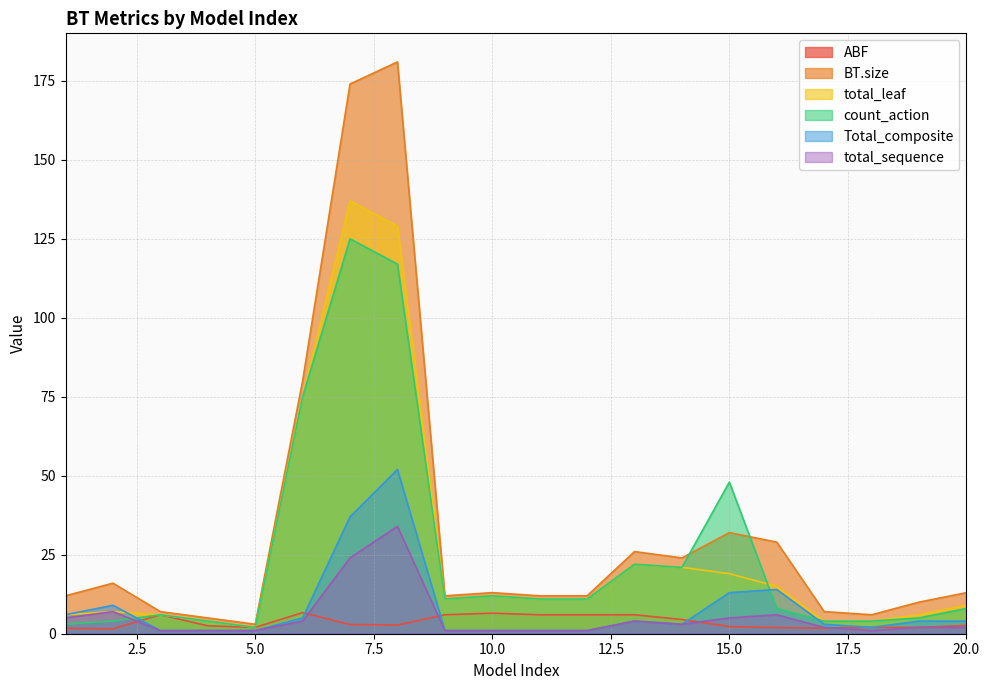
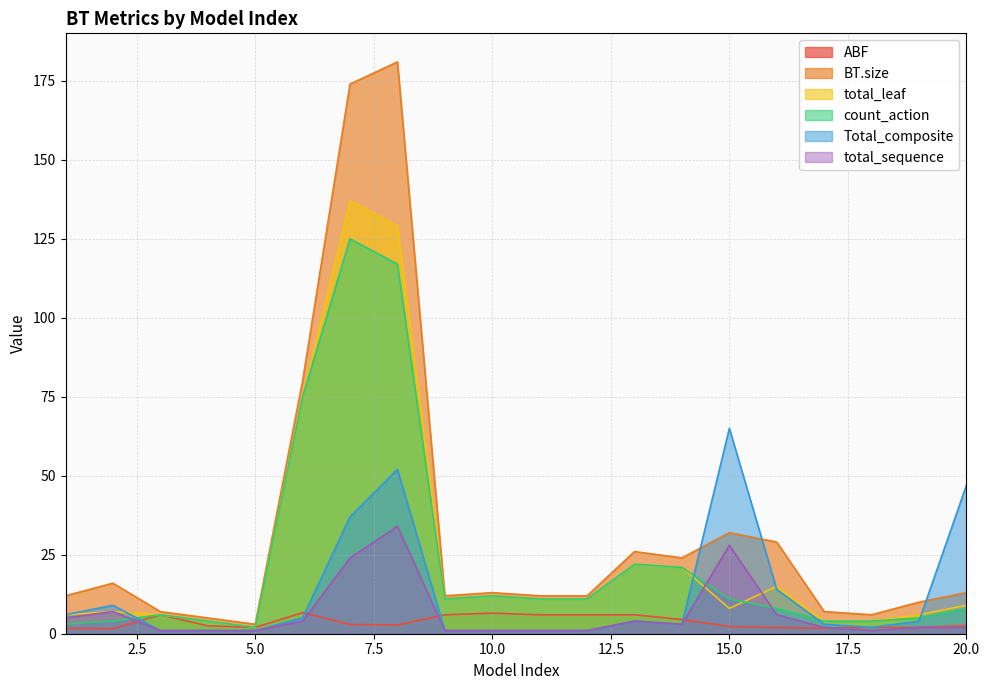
total_leaf, 15.0: 19 -> 8
count_action, 15.0: 48 -> 11
Total_composite, 15.0: 13 -> 65
total_sequence, 15.0: 5 -> 28
Total_composite, 20.0: 4 -> 47
